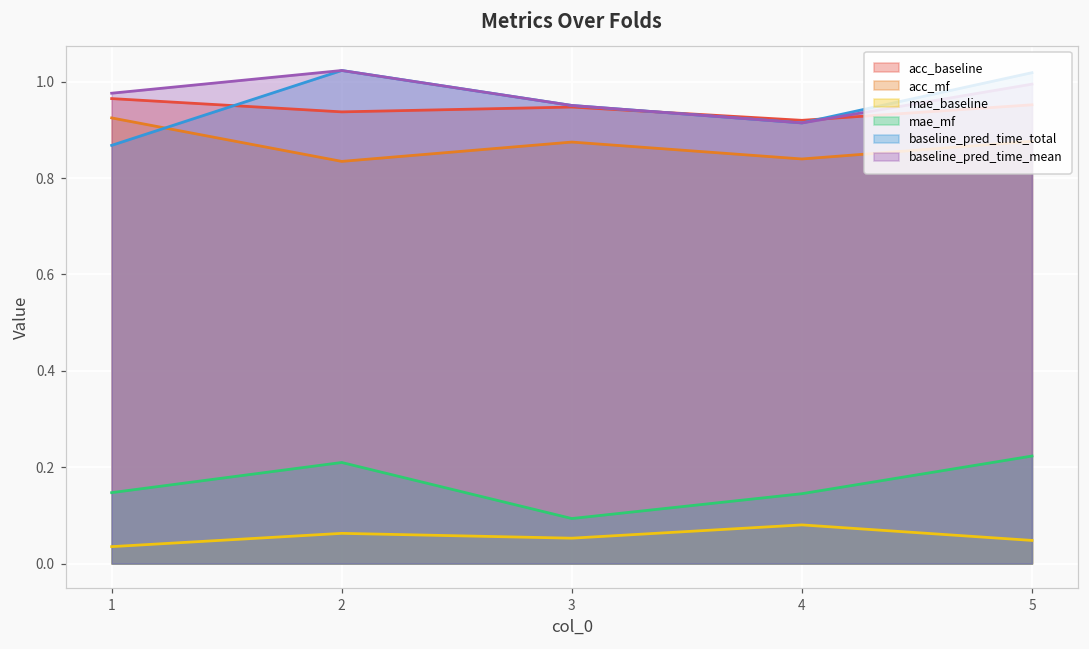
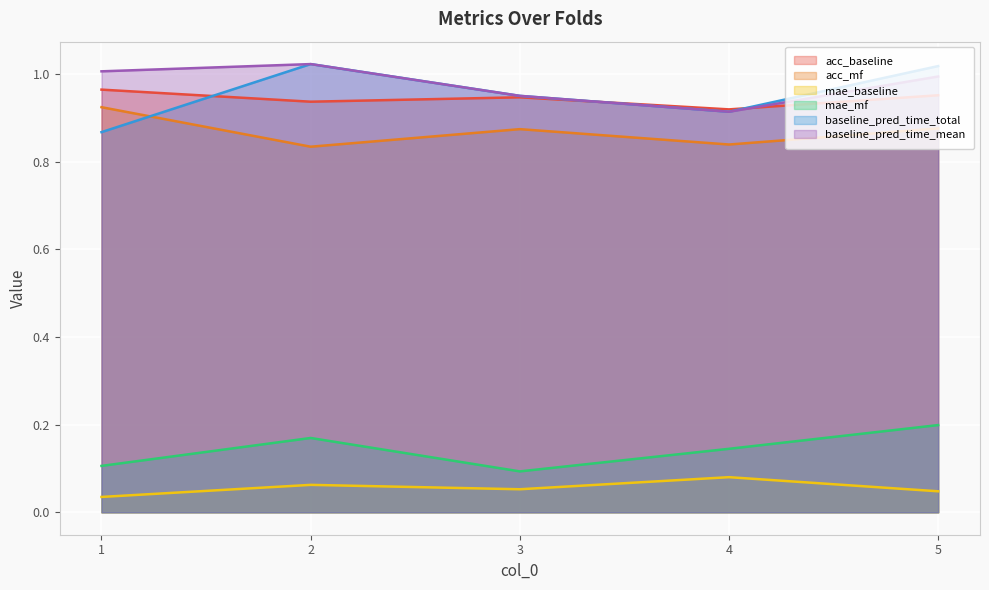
mae_mf, 1: 0.15 -> 0.11
baseline_pred_time_mean, 1: 0.98 -> 1.01
mae_mf, 2: 0.21 -> 0.17
mae_mf, 5: 0.22 -> 0.20
